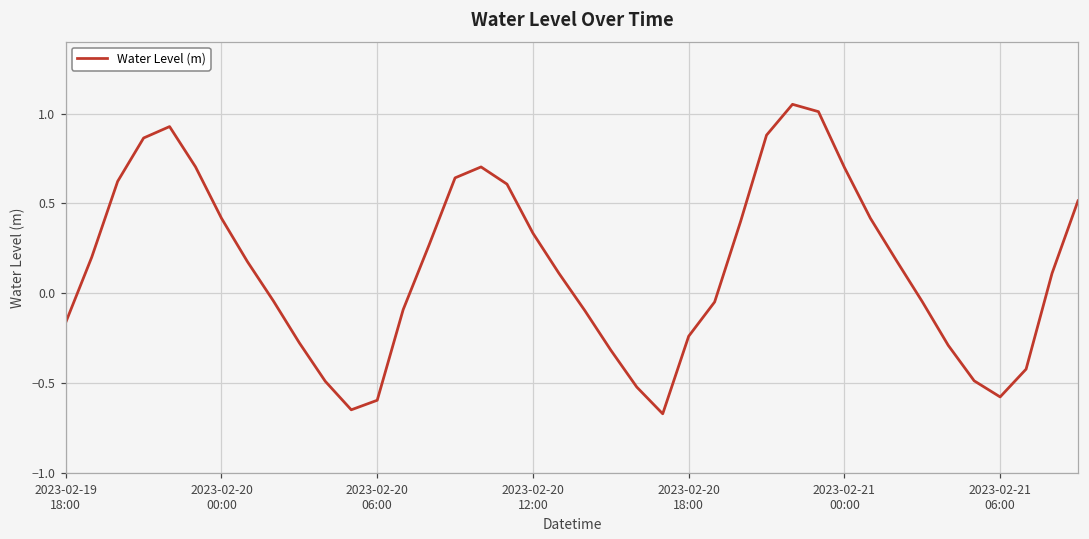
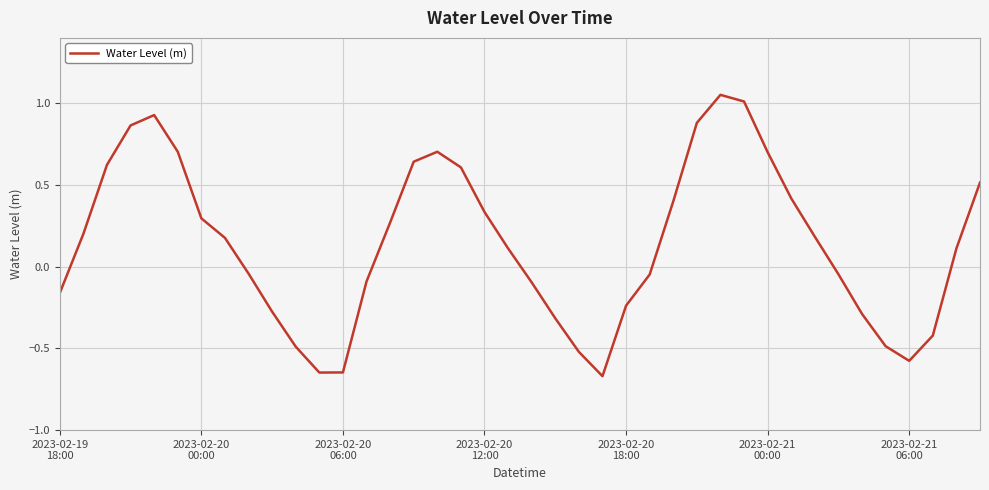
2023-02-20 00:00: 0.42 -> 0.30
2023-02-20 06:00: -0.59 -> -0.65
